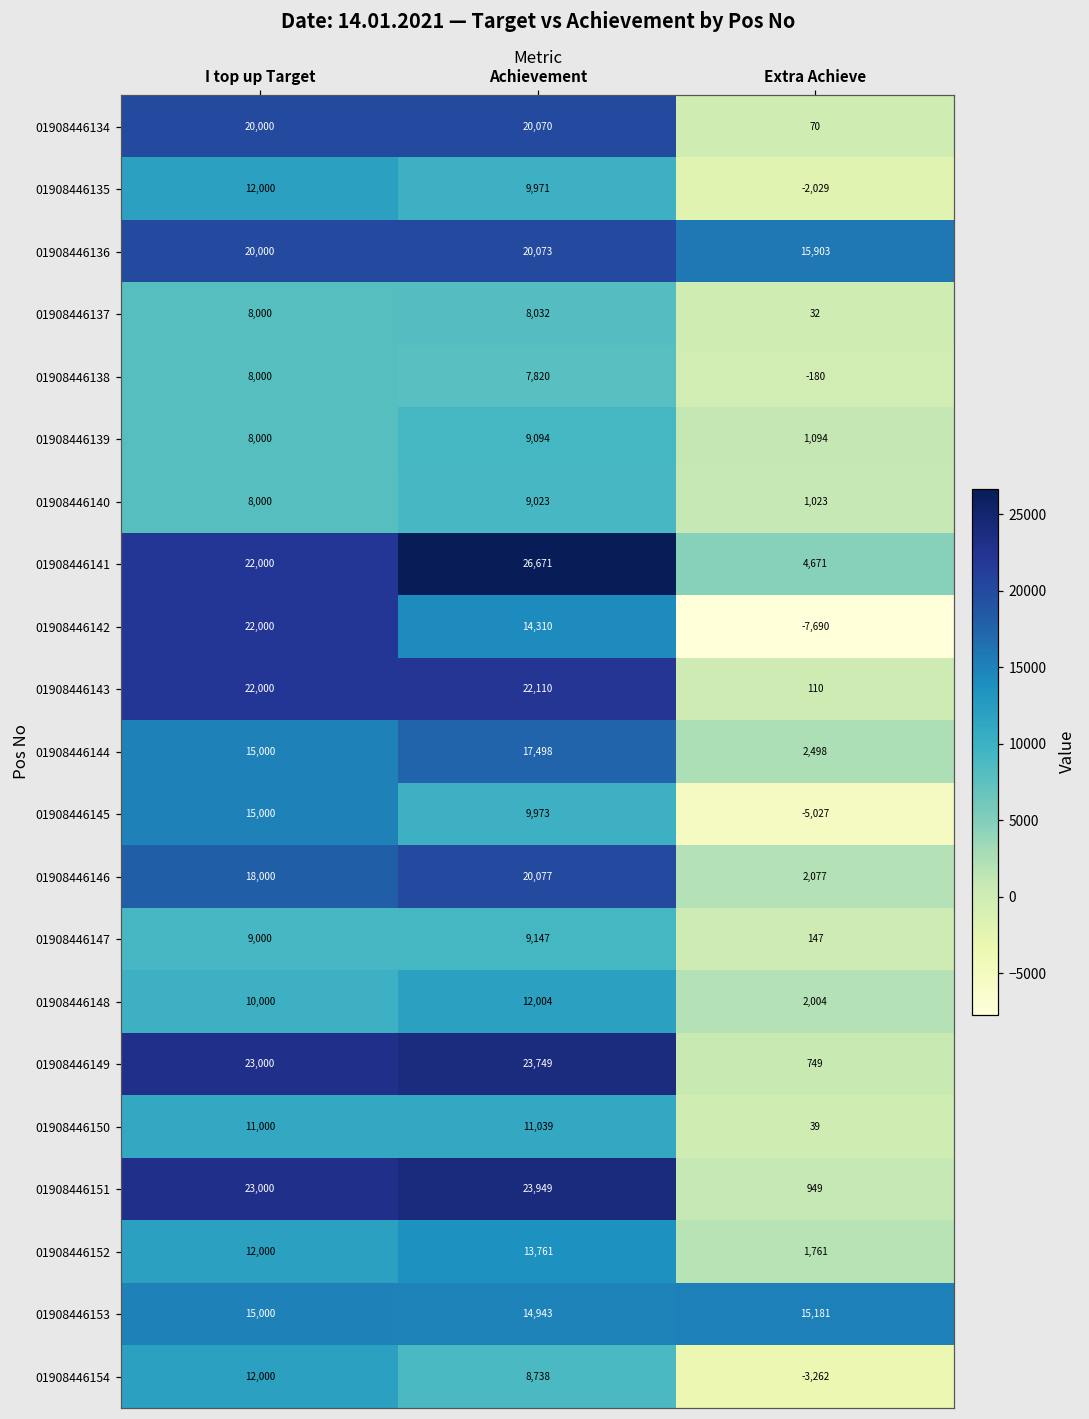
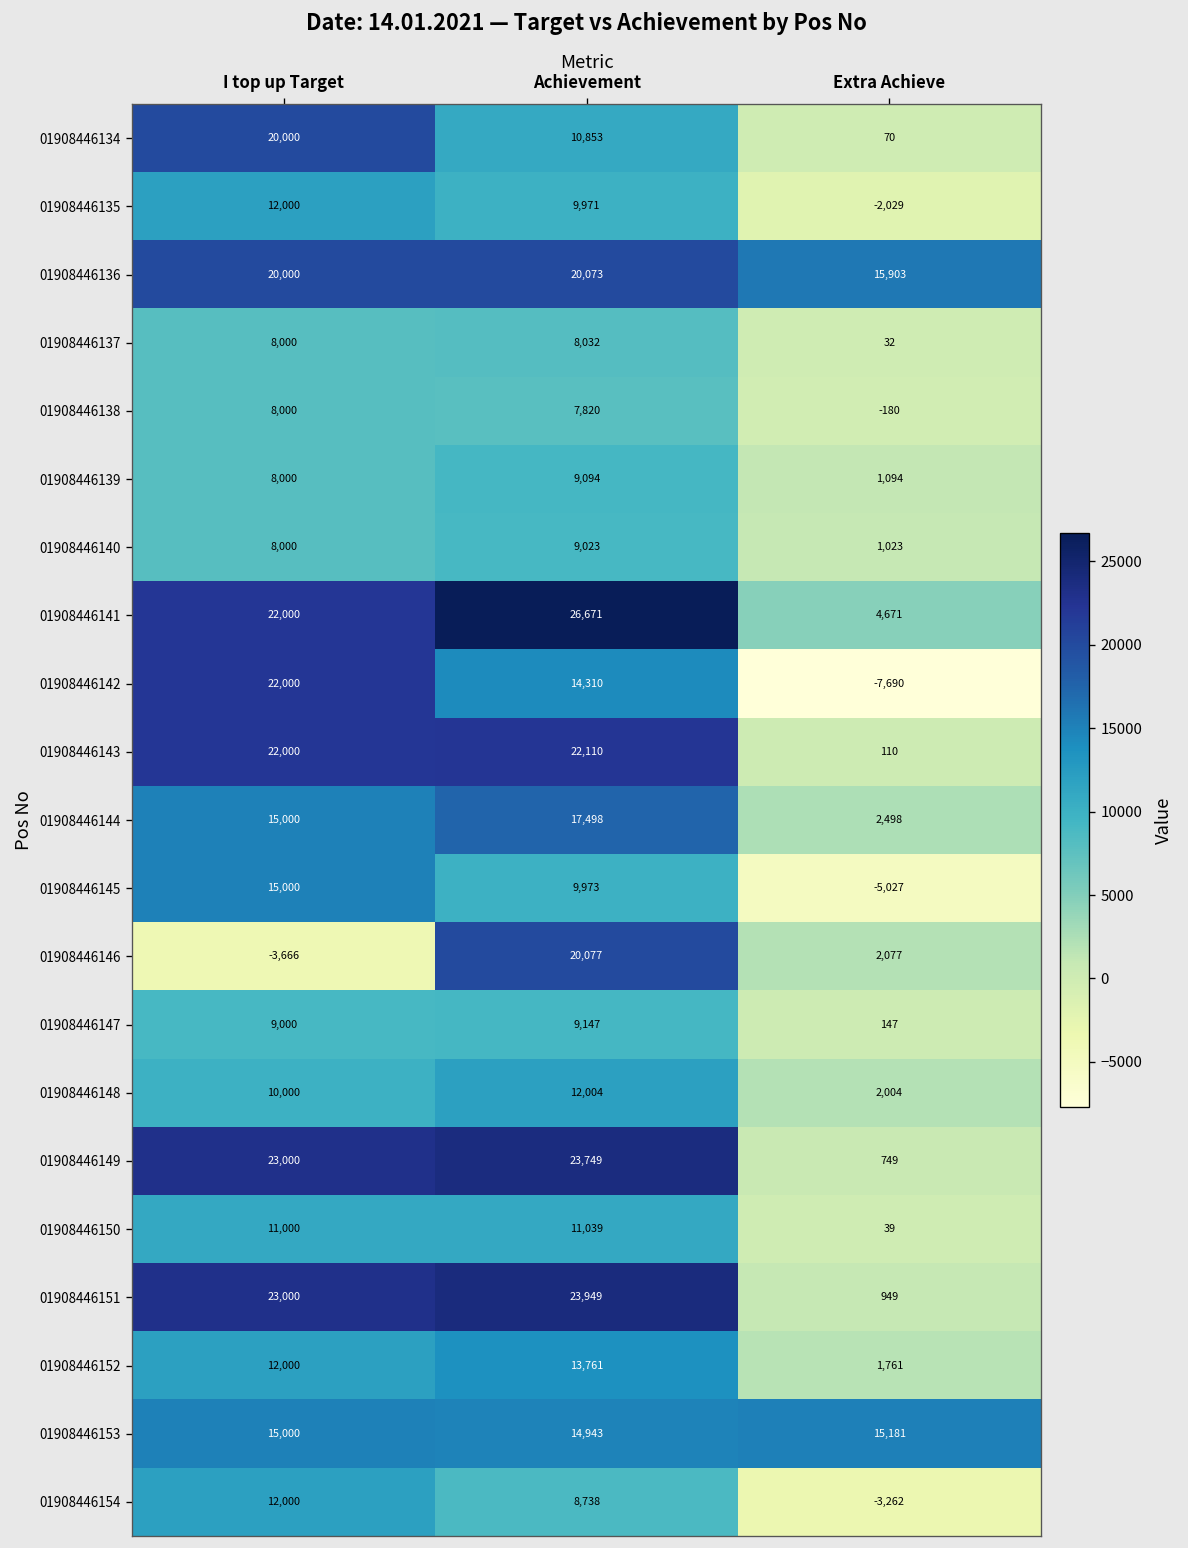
01908446134, Achievement: 20,070 -> 10,853
01908446146, I top up Target: 18,000 -> -3,666
